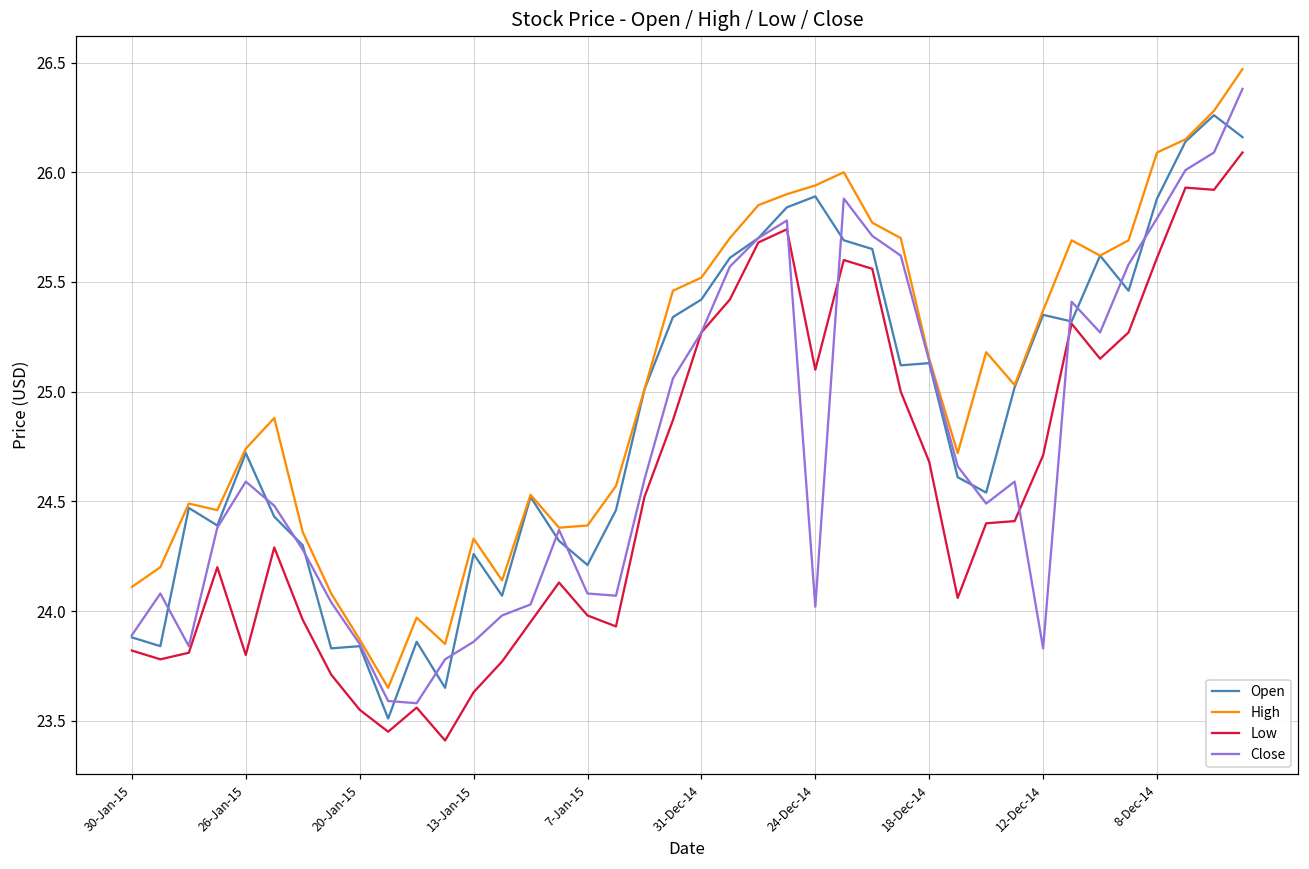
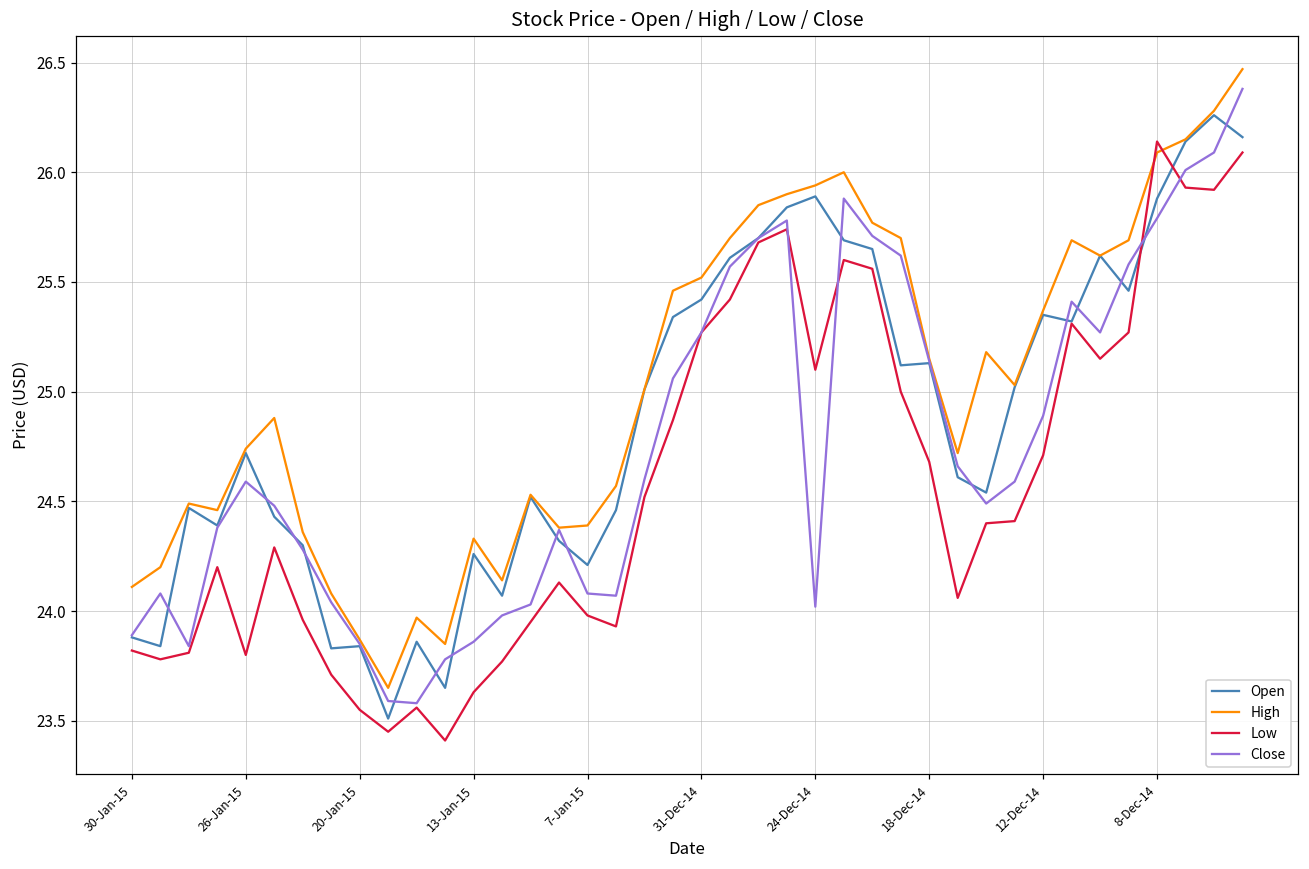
Close, 12-Dec-14: 23.83 -> 24.89
Low, 8-Dec-14: 25.61 -> 26.14
